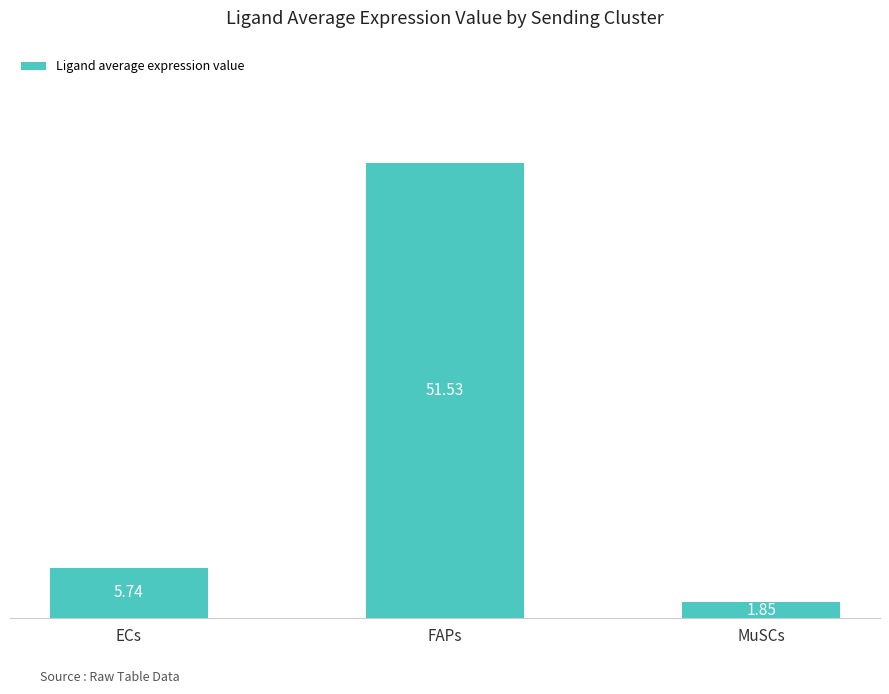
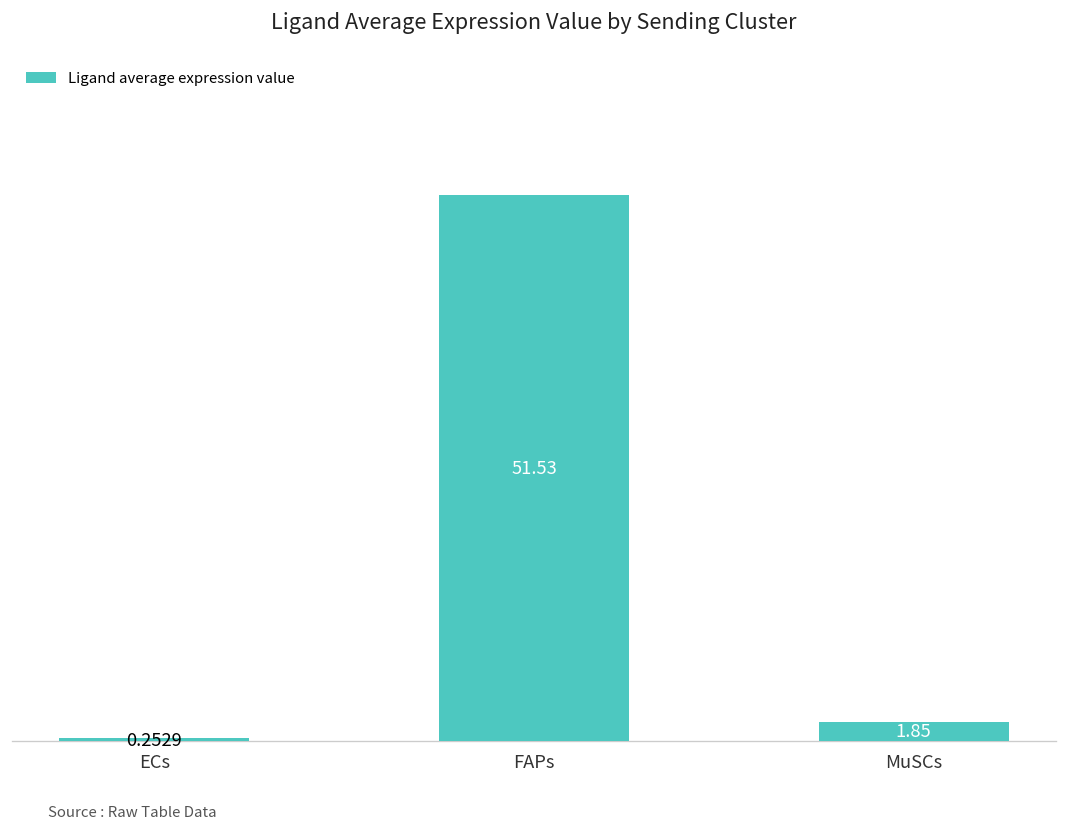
ECs: 5.74 -> 0.2529
